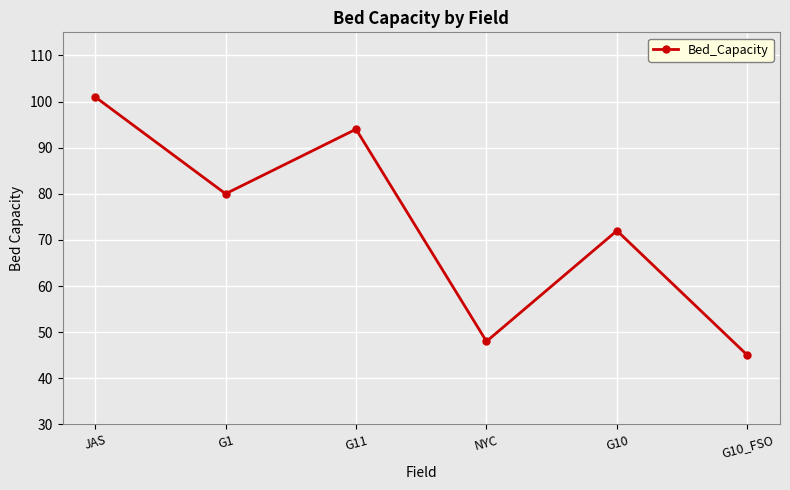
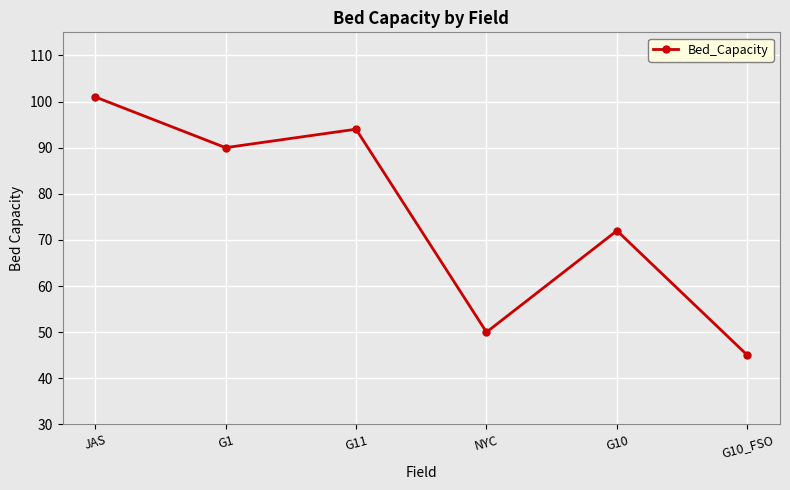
G1: 80 -> 90
NYC: 48 -> 50
